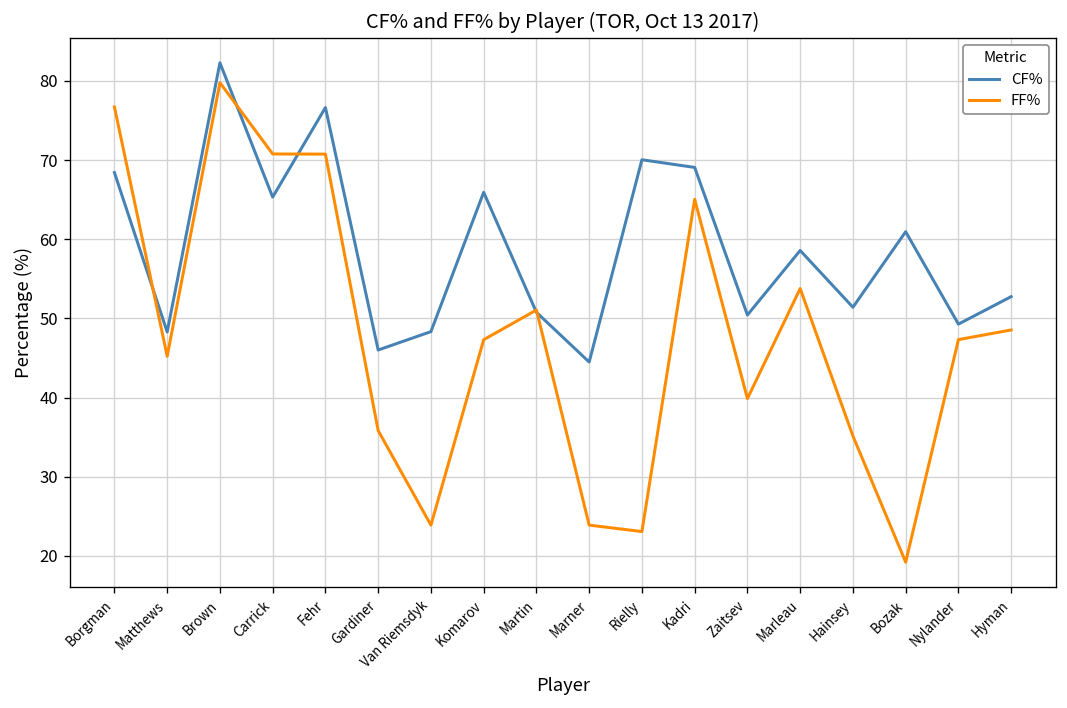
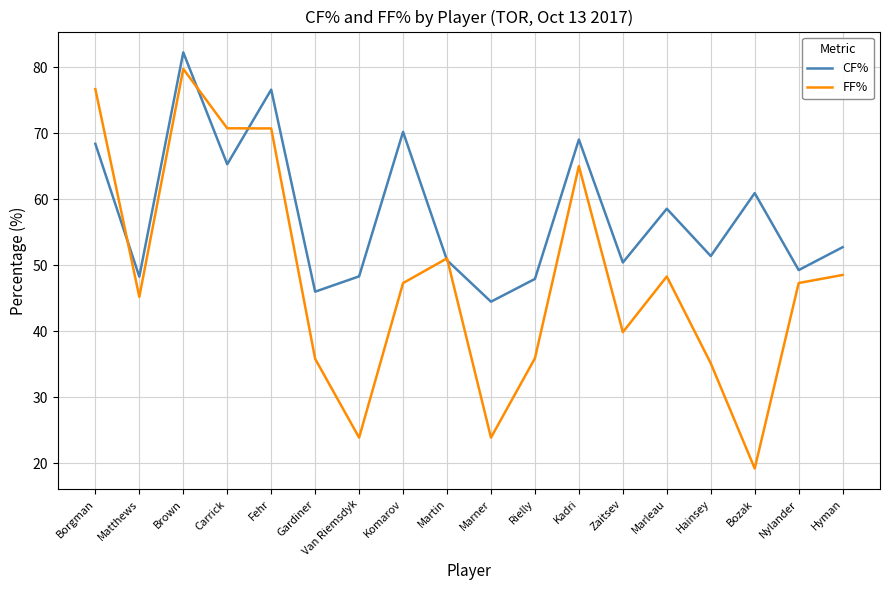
CF%, Komarov: 66 -> 70
CF%, Rielly: 70 -> 48
FF%, Rielly: 23 -> 36
FF%, Marleau: 54 -> 48
